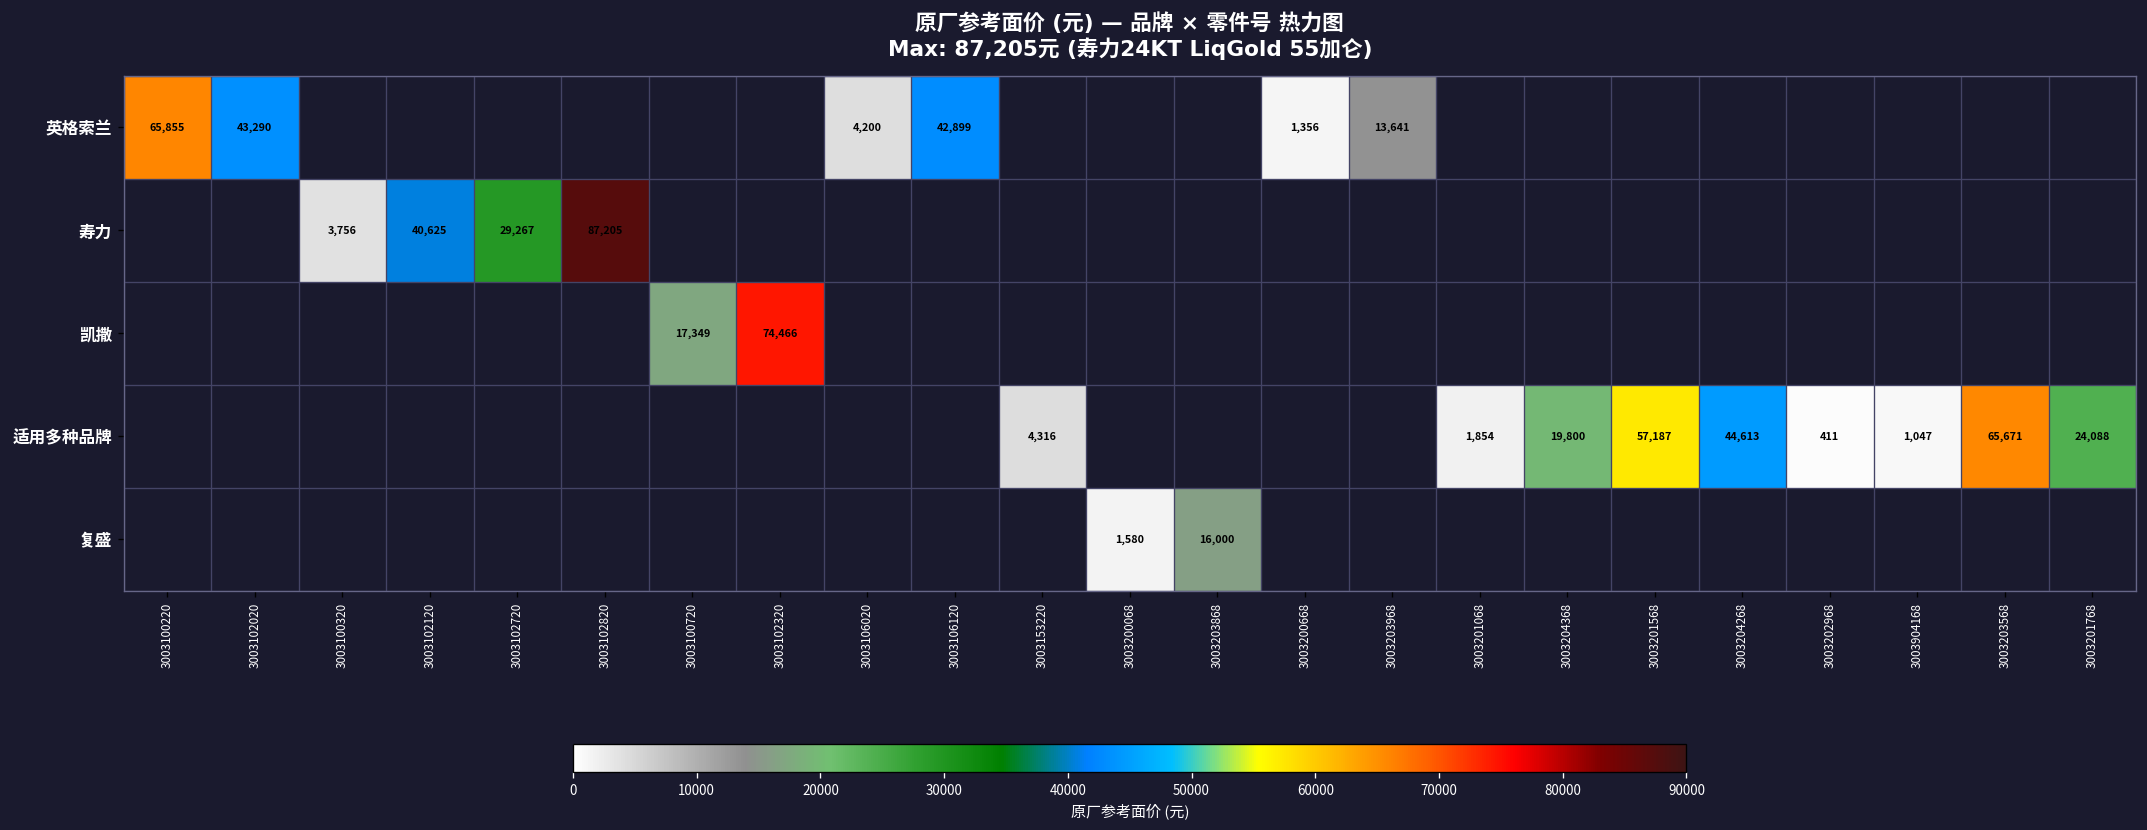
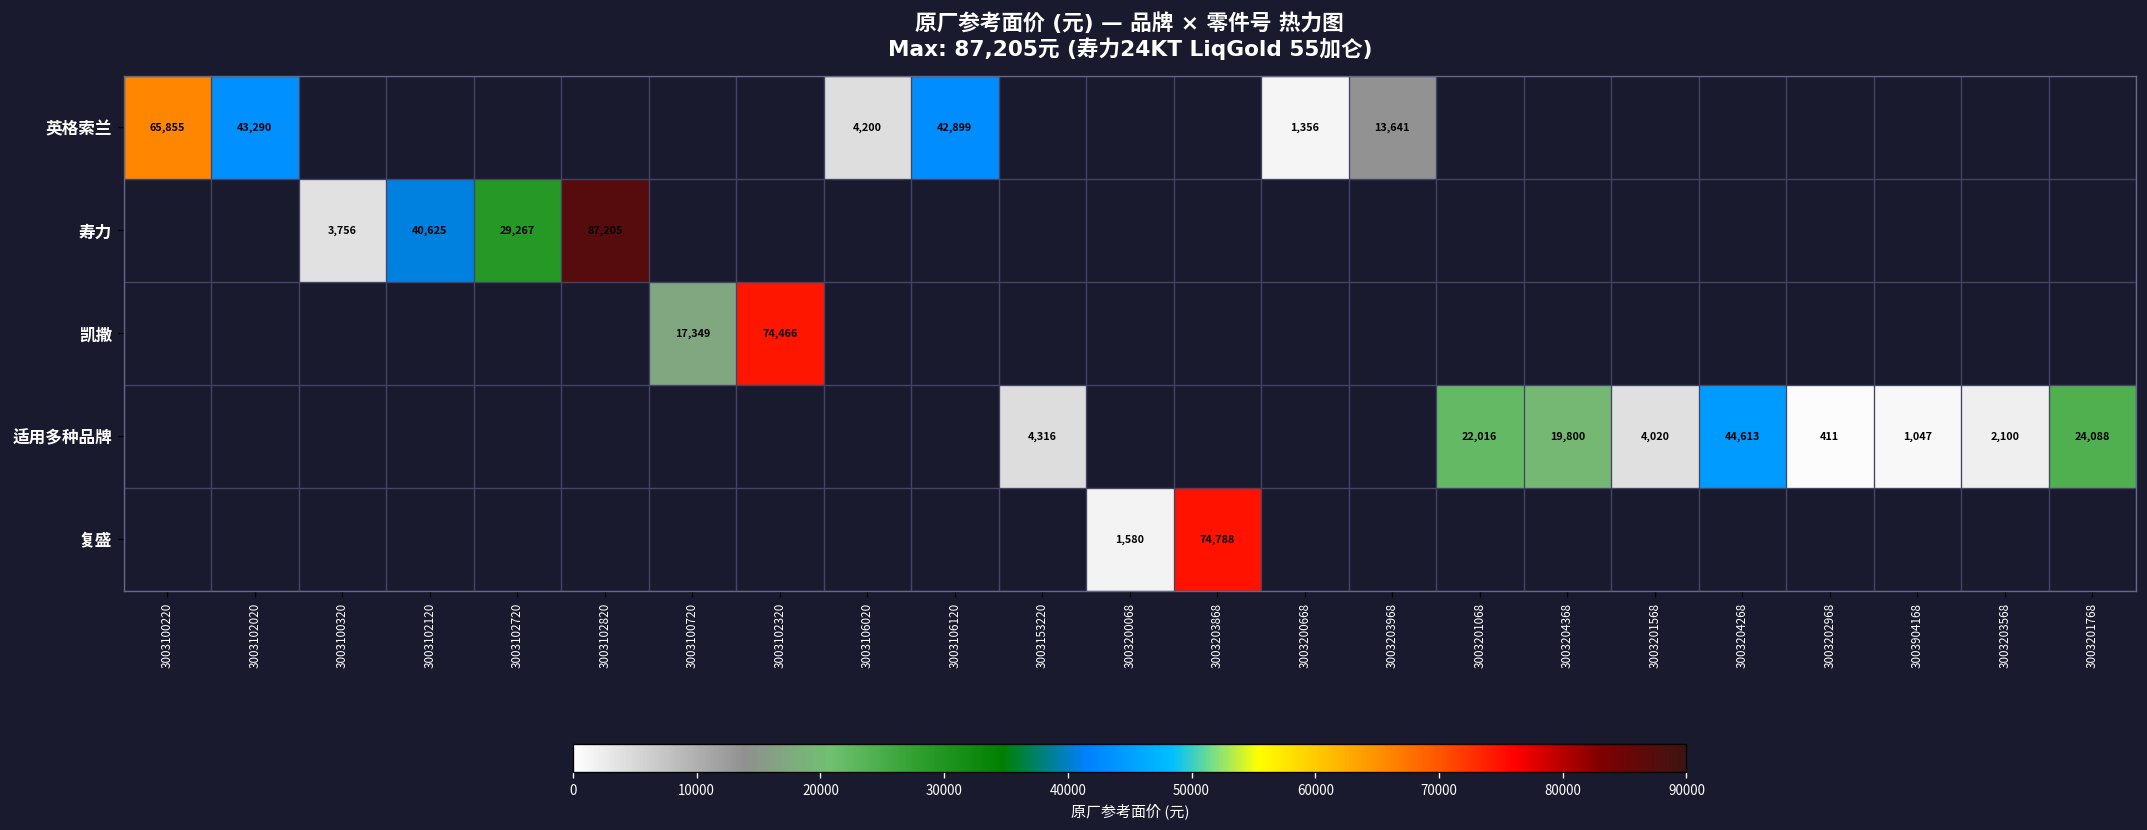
适用多种品牌, 3003201068: 1,854 -> 22,016
适用多种品牌, 3003201568: 57,187 -> 4,020
适用多种品牌, 3003203568: 65,671 -> 2,100
复盛, 3003203868: 16,000 -> 74,788
